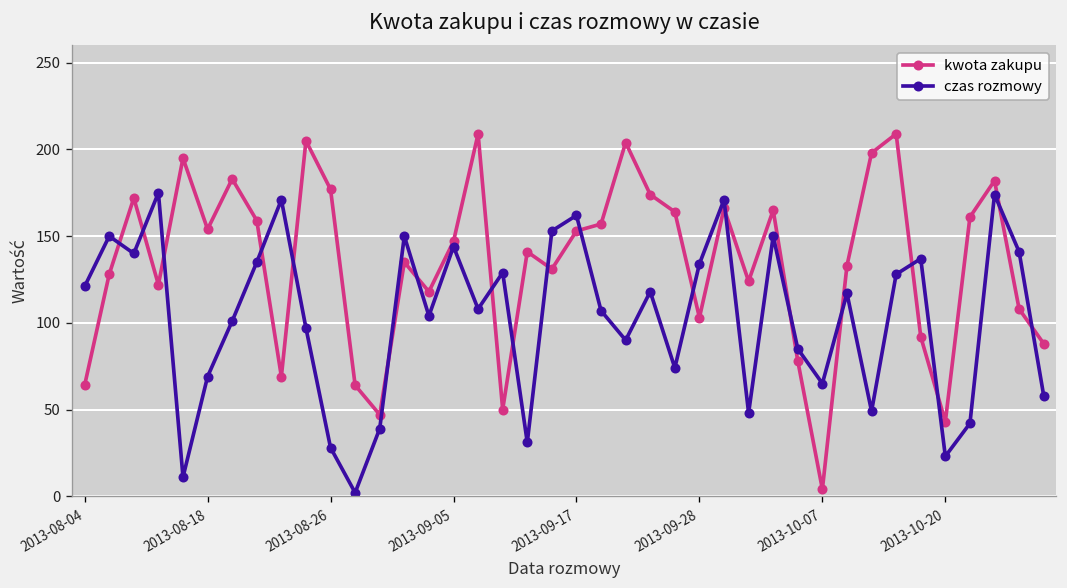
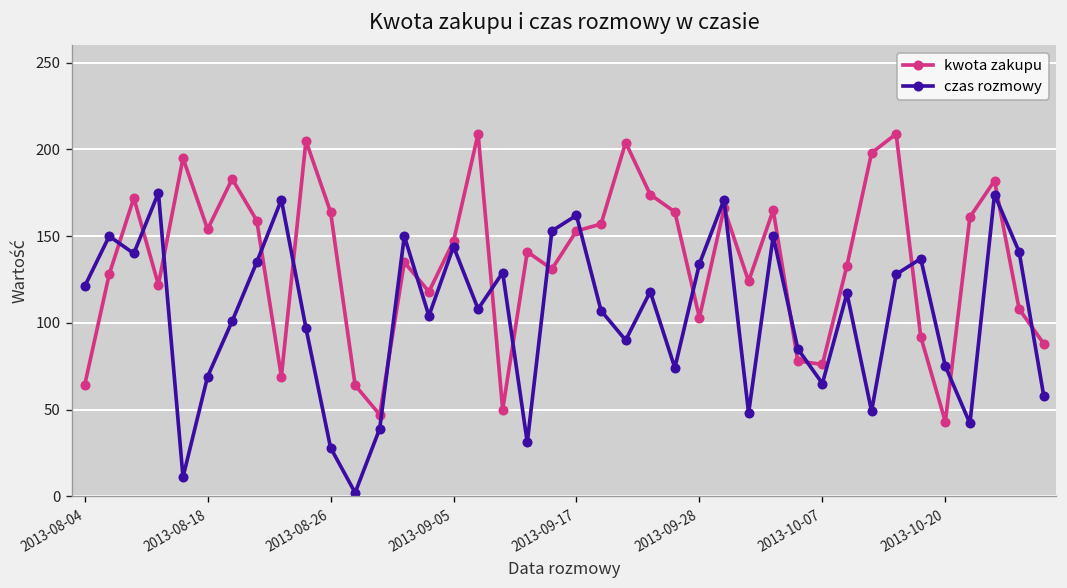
kwota zakupu, 2013-08-26: 177 -> 164
kwota zakupu, 2013-10-07: 4 -> 76
czas rozmowy, 2013-10-20: 23 -> 75
